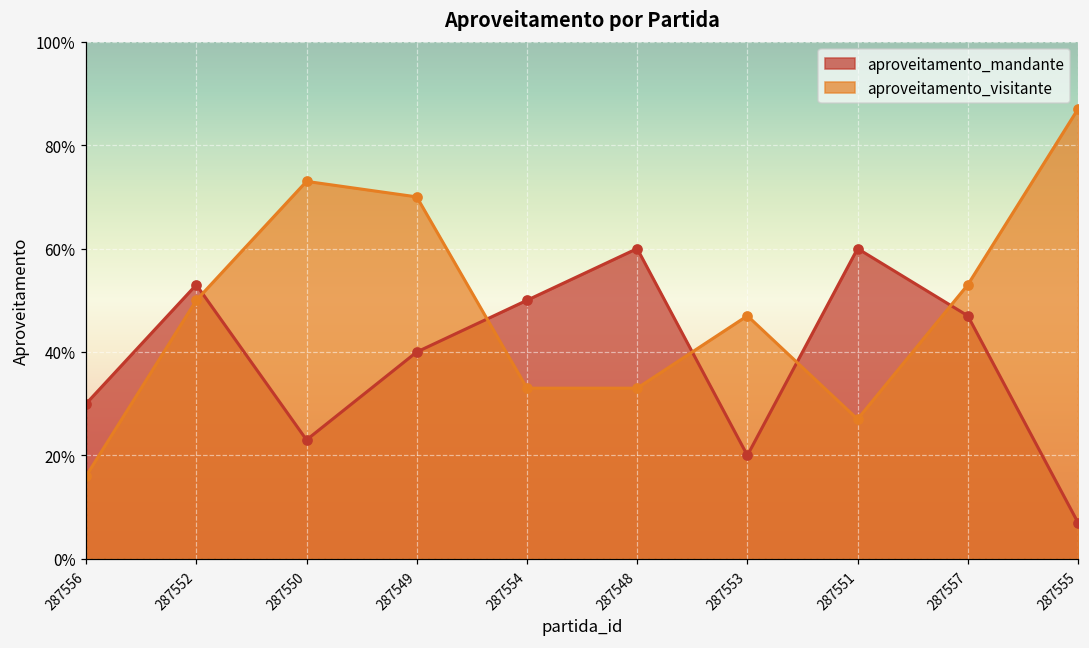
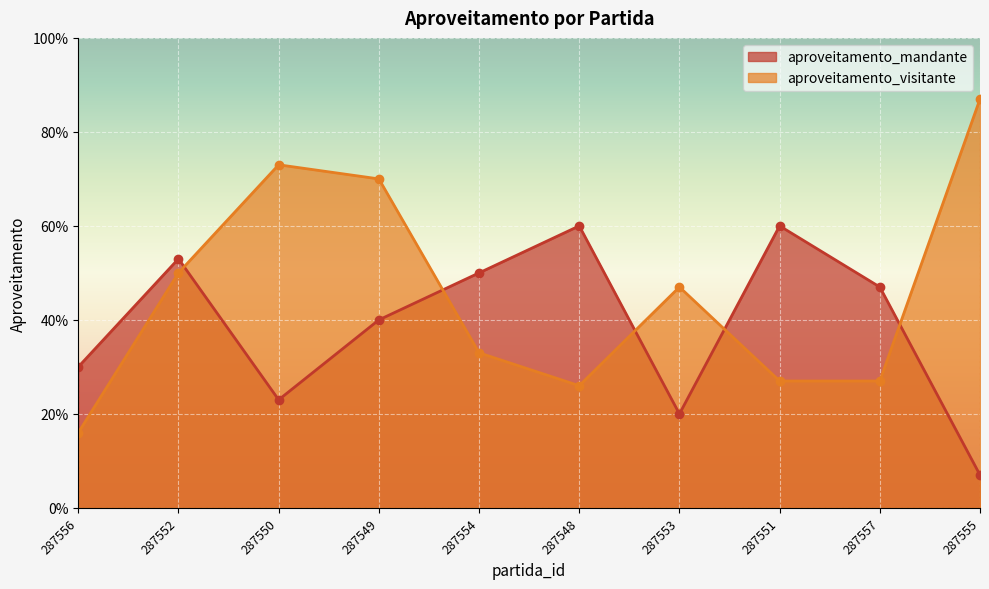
aproveitamento_visitante, 287548: 33% -> 26%
aproveitamento_visitante, 287557: 53% -> 27%
